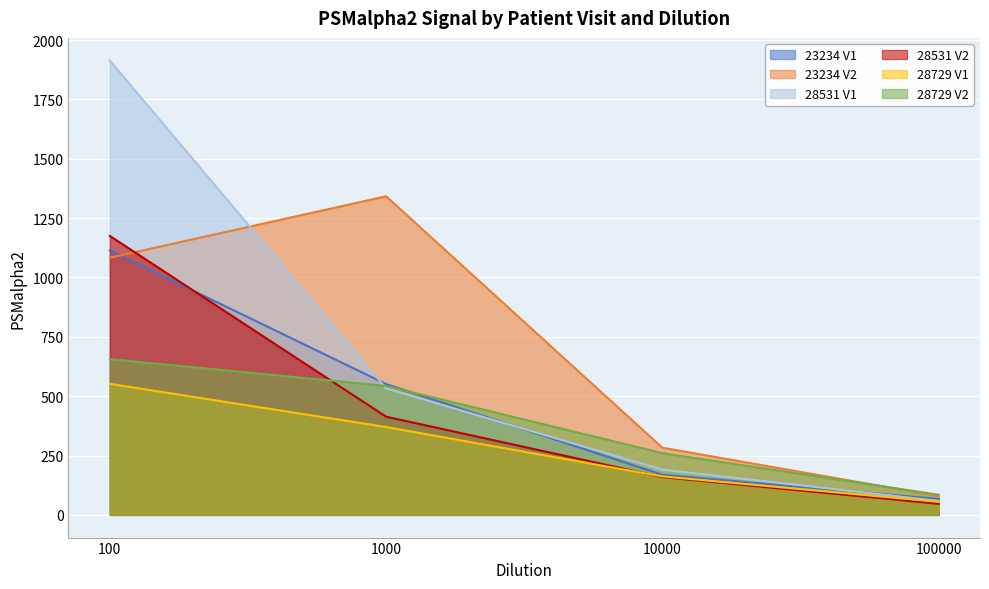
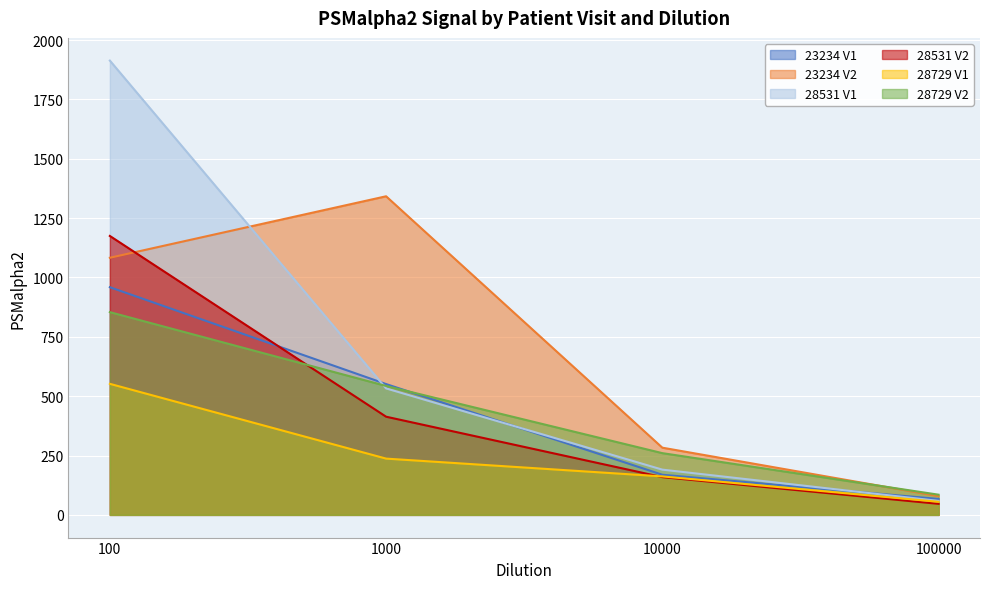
23234 V1, 100: 1110 -> 960
28729 V2, 100: 660 -> 850
28729 V1, 1000: 370 -> 240
